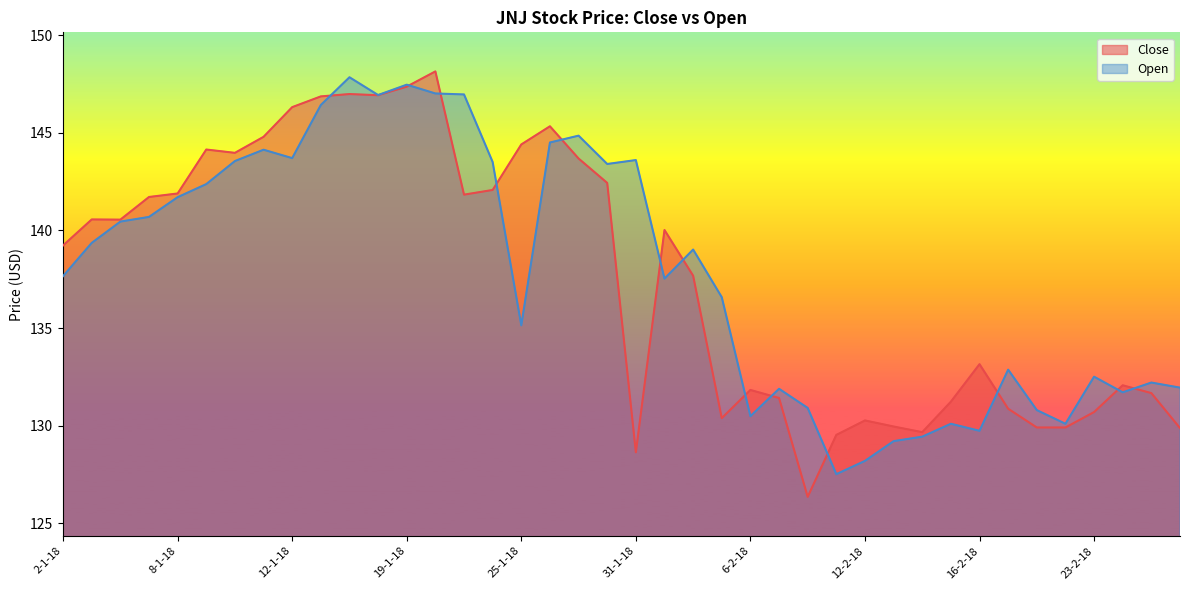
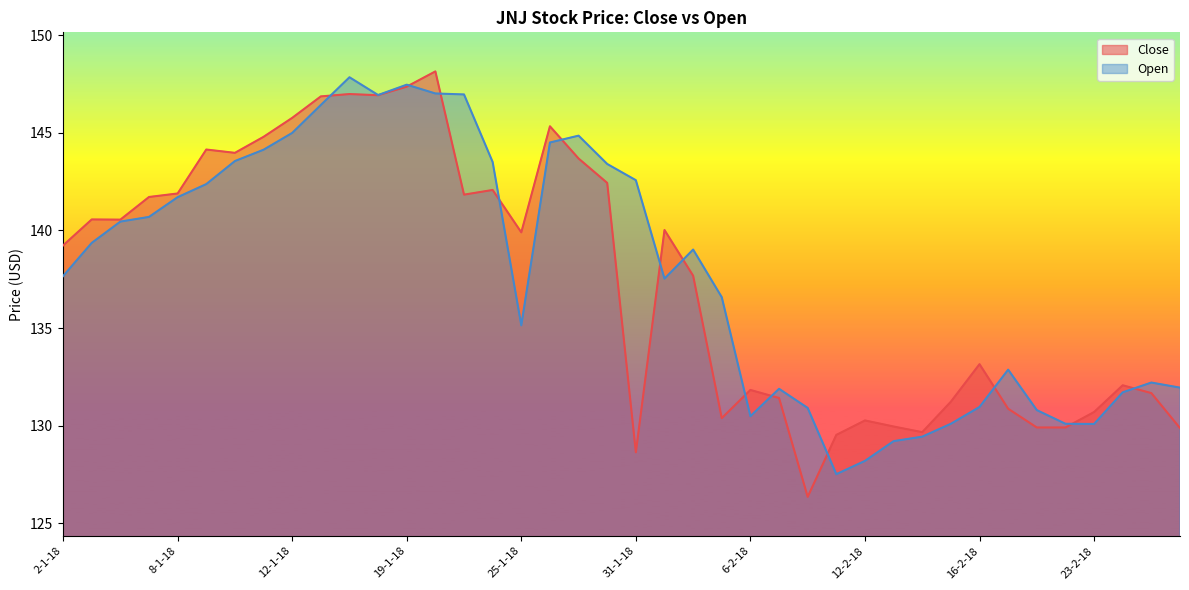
Close, 12-1-18: 146.3 -> 145.8
Open, 12-1-18: 143.7 -> 145.0
Close, 25-1-18: 144.4 -> 139.9
Open, 31-1-18: 143.6 -> 142.6
Open, 16-2-18: 129.7 -> 131.0
Open, 23-2-18: 132.5 -> 130.1
